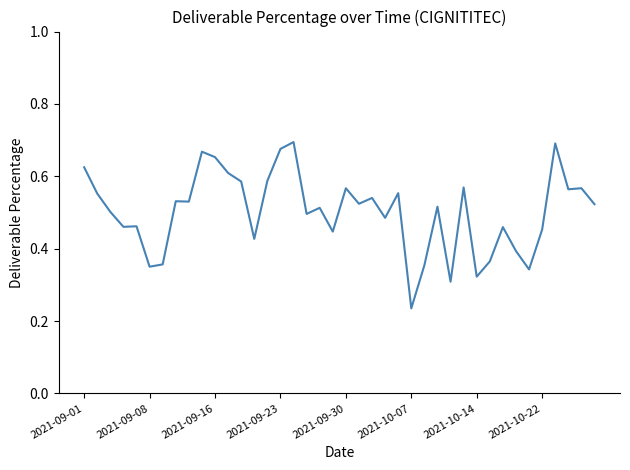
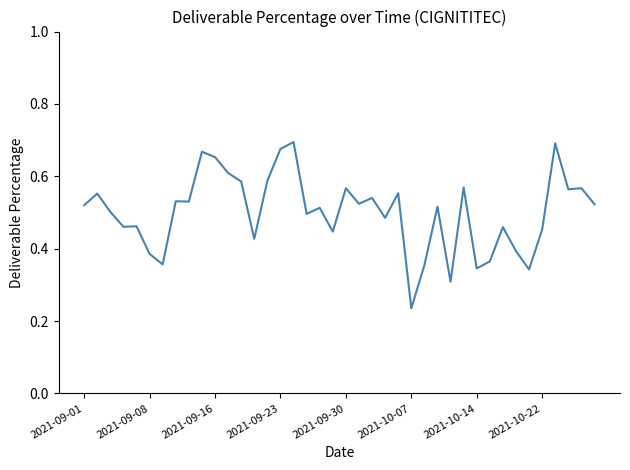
2021-09-01: 0.62 -> 0.52
2021-09-08: 0.35 -> 0.39
2021-10-14: 0.32 -> 0.35
